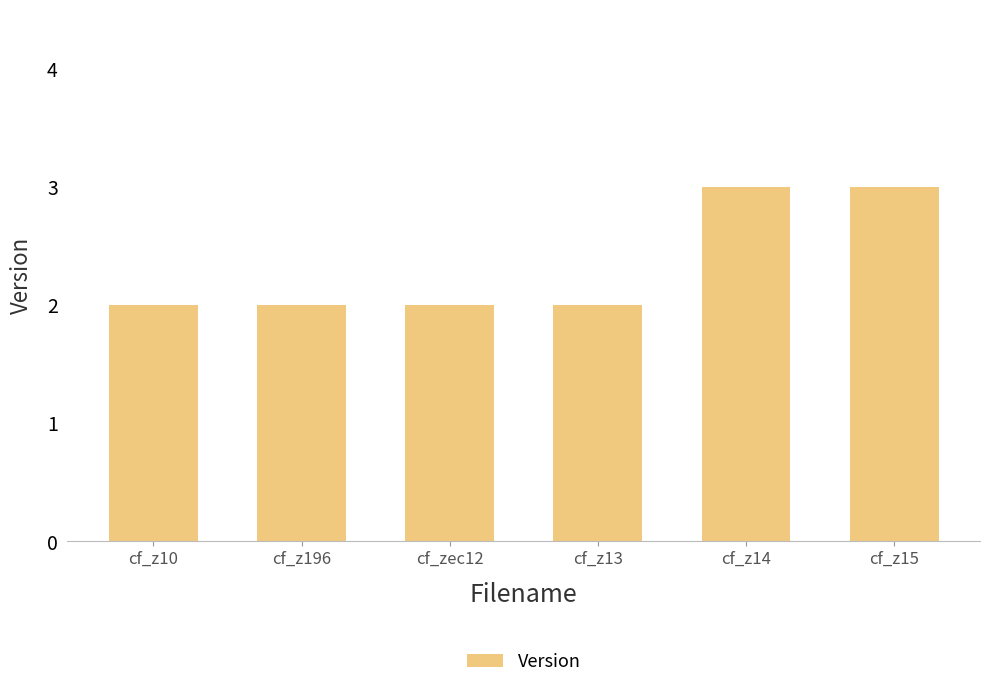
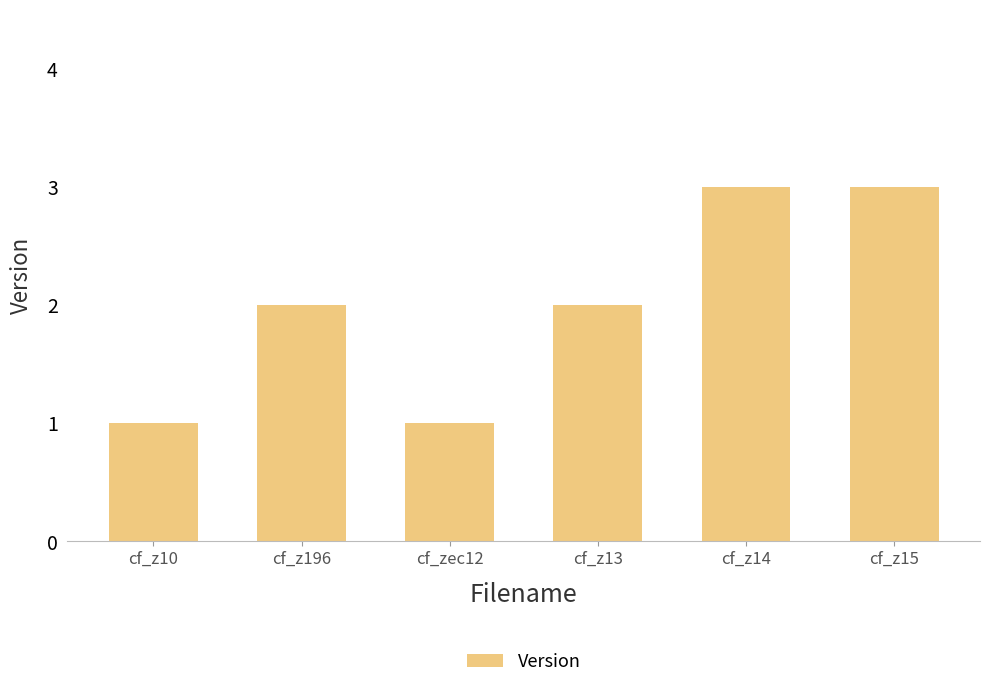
cf_z10: 2 -> 1
cf_zec12: 2 -> 1
